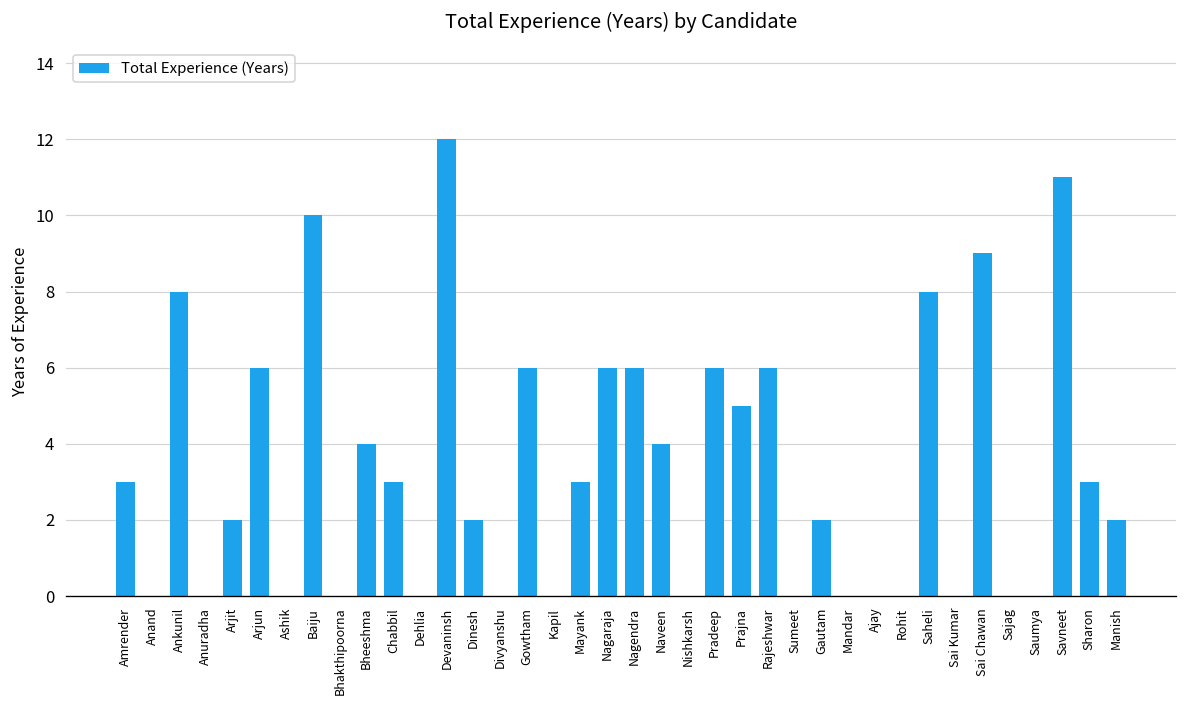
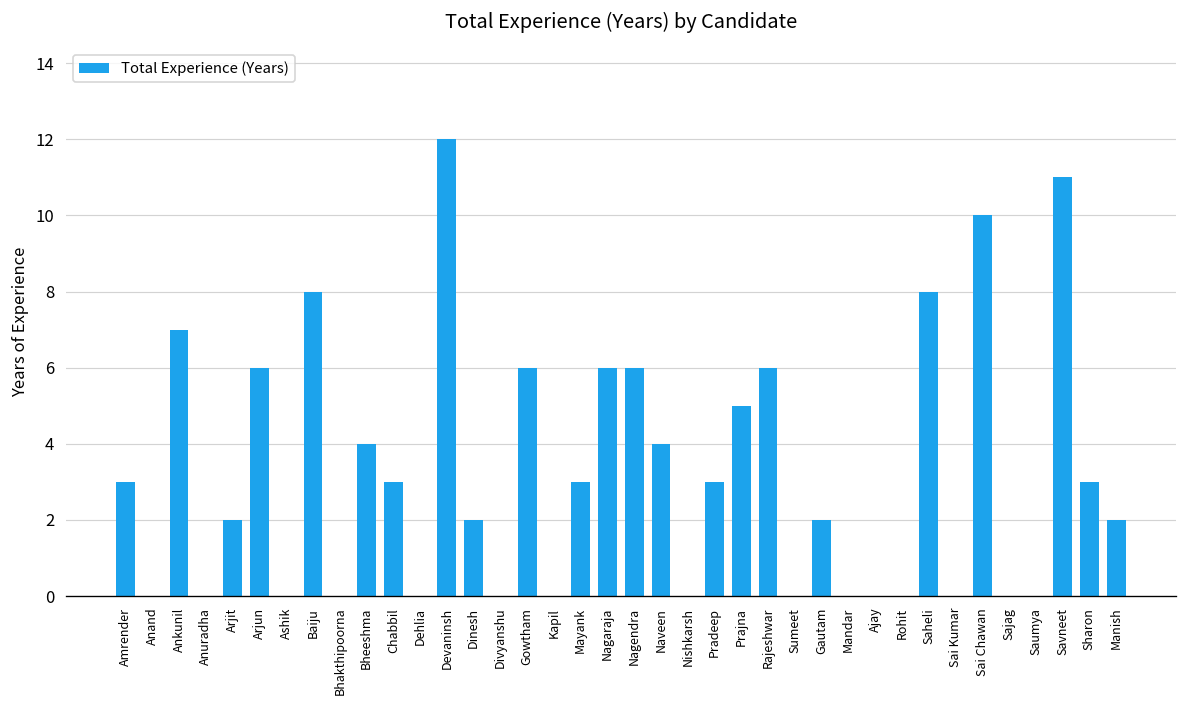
Ankunil: 8 -> 7
Baiju: 10 -> 8
Pradeep: 6 -> 3
Sai Chawan: 9 -> 10
